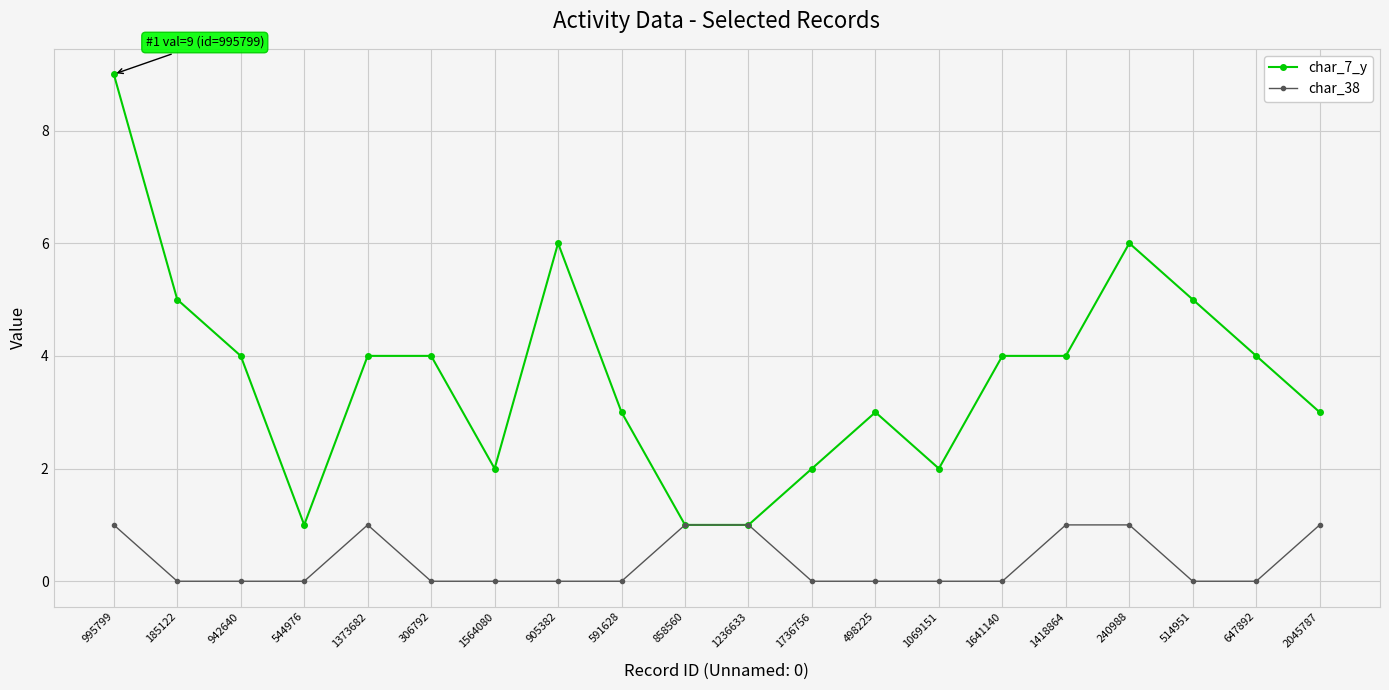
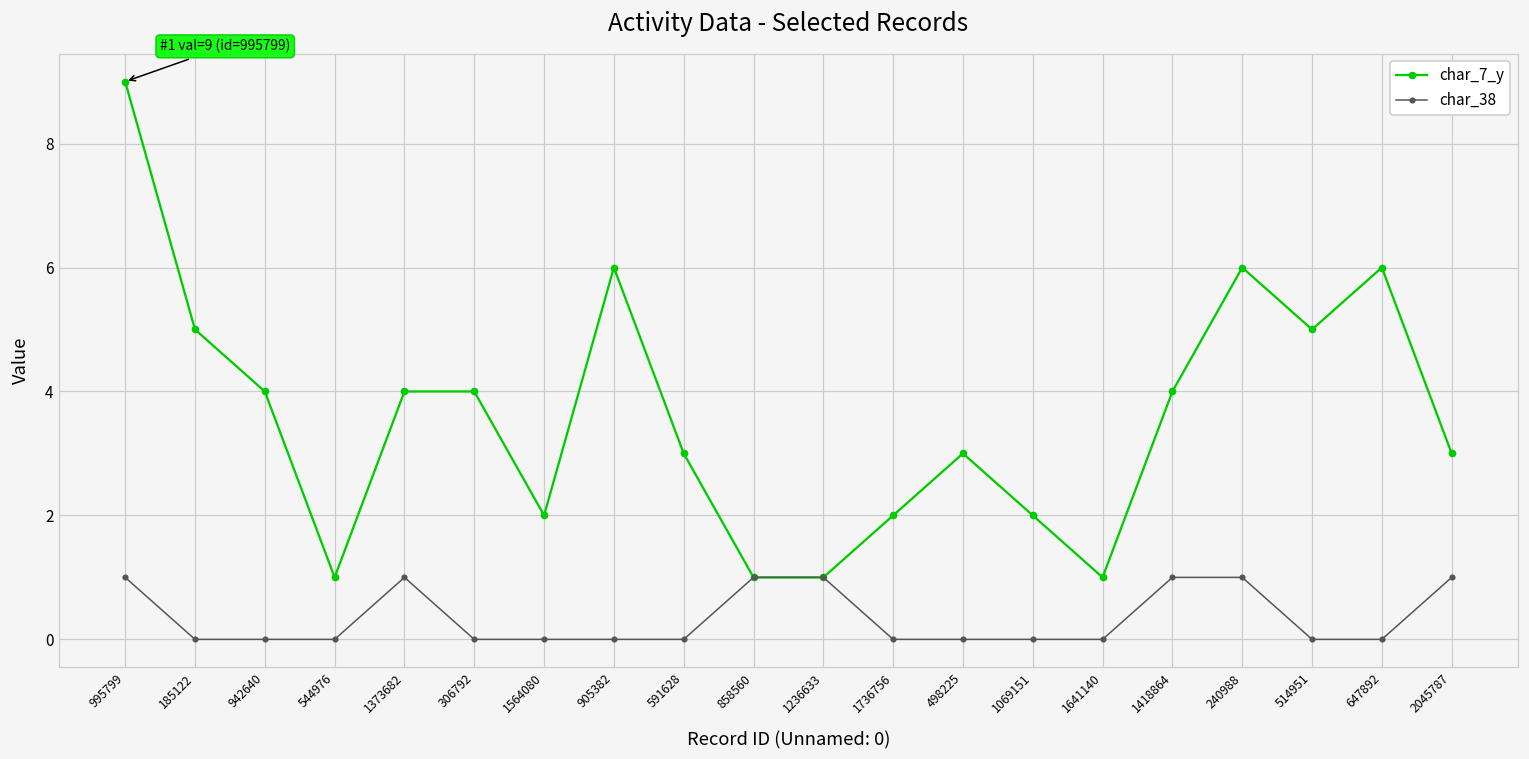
char_7_y, 1641140: 4 -> 1
char_7_y, 647892: 4 -> 6
